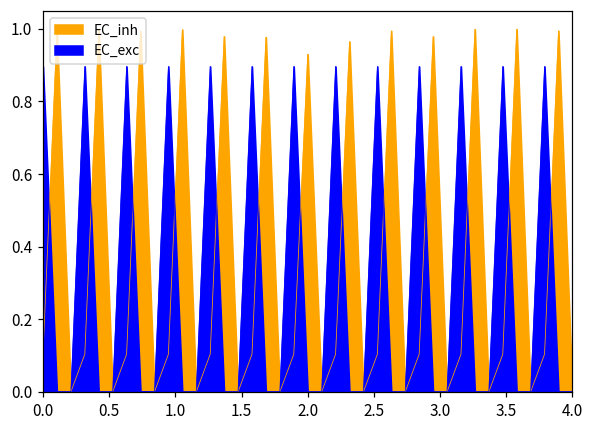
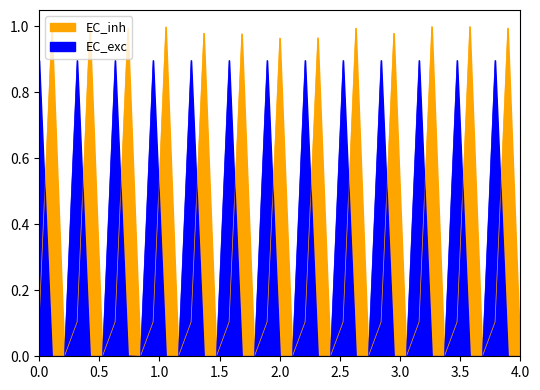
EC_inh, 2.0: 0.93 -> 0.96
